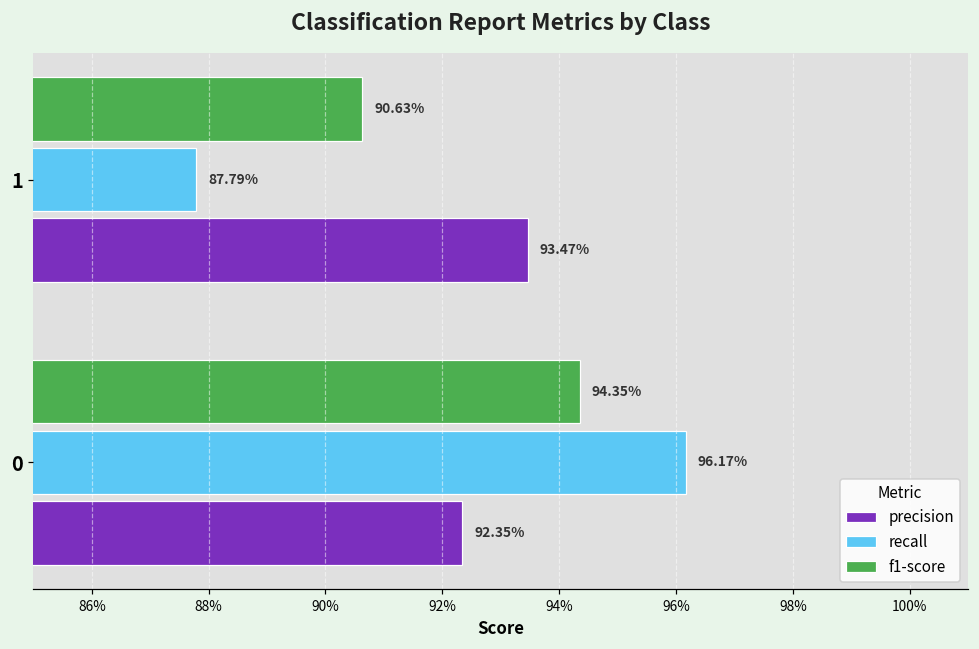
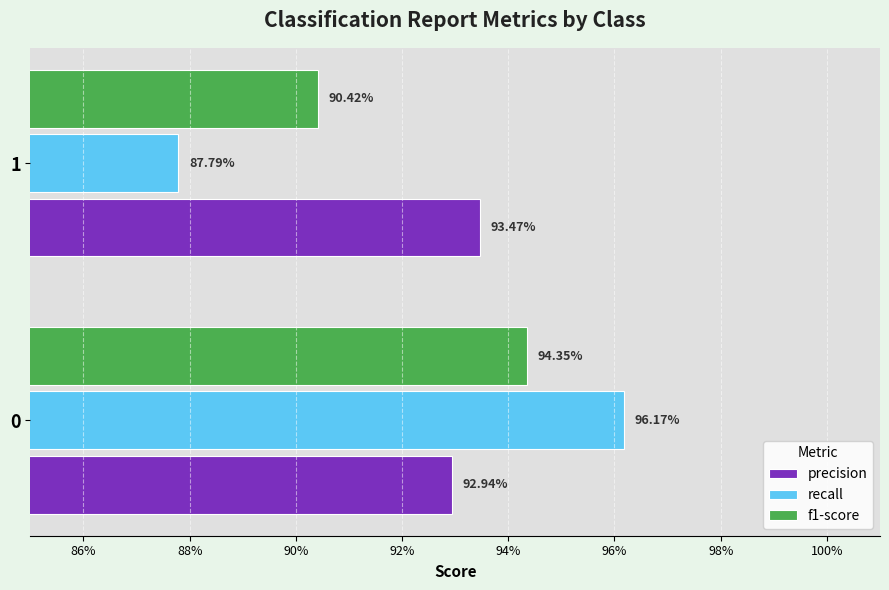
f1-score, 1: 90.63% -> 90.42%
precision, 0: 92.35% -> 92.94%
